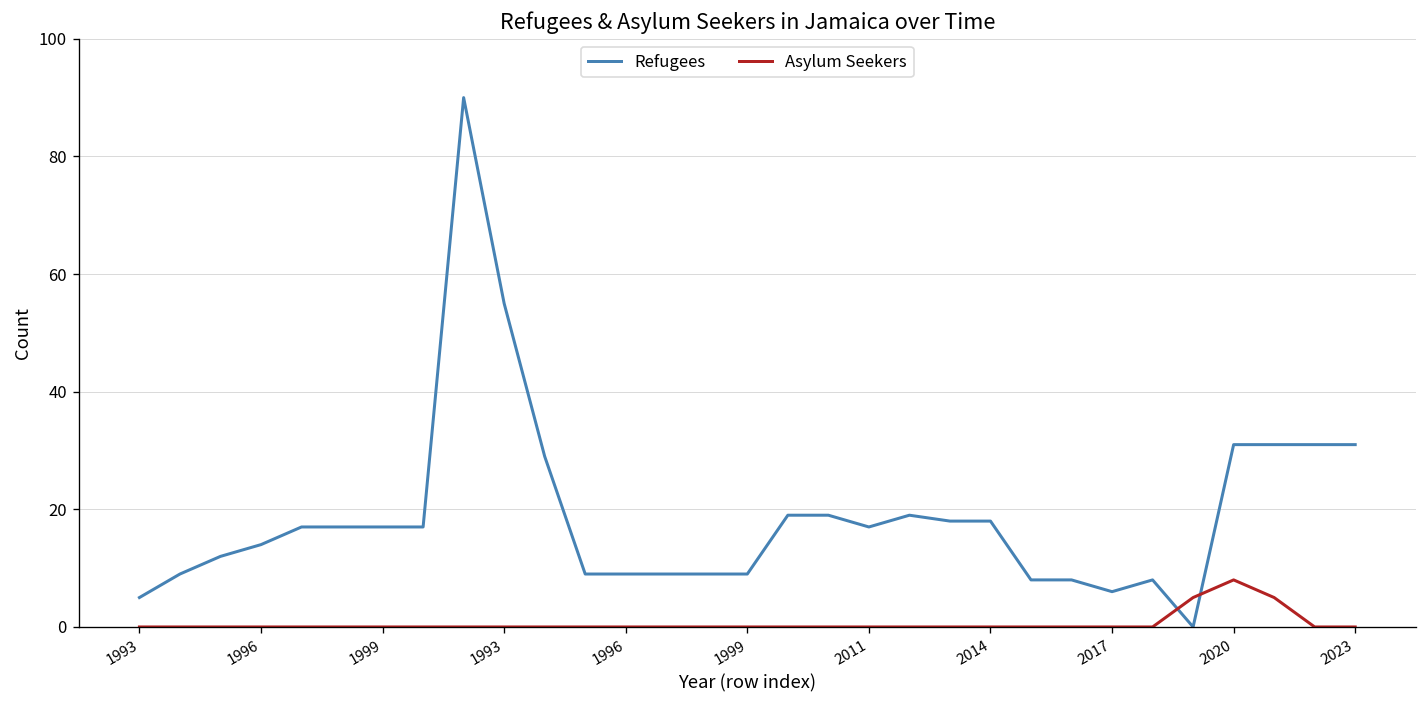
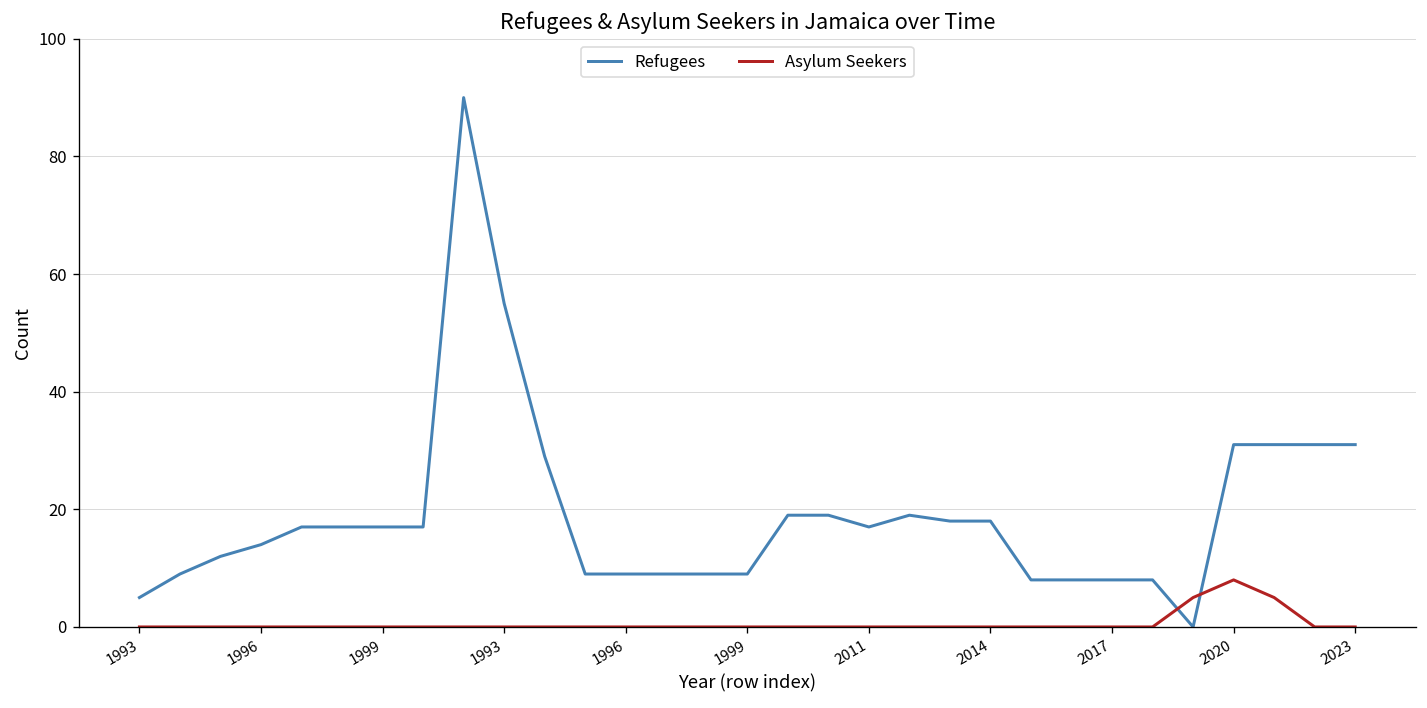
Refugees, 2017: 6 -> 8
